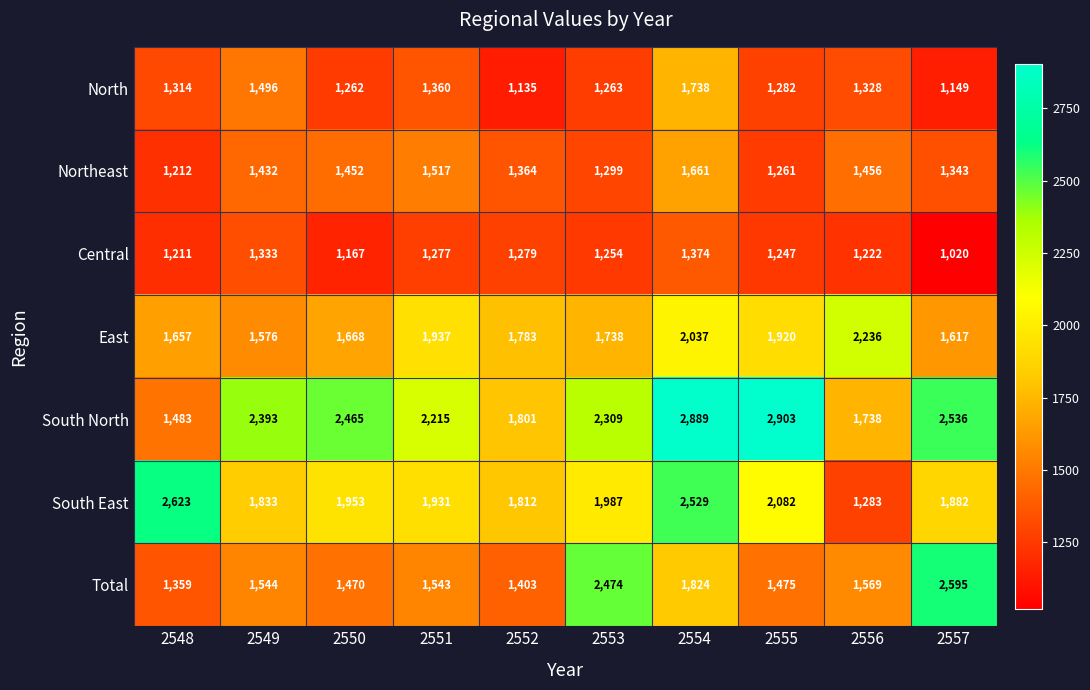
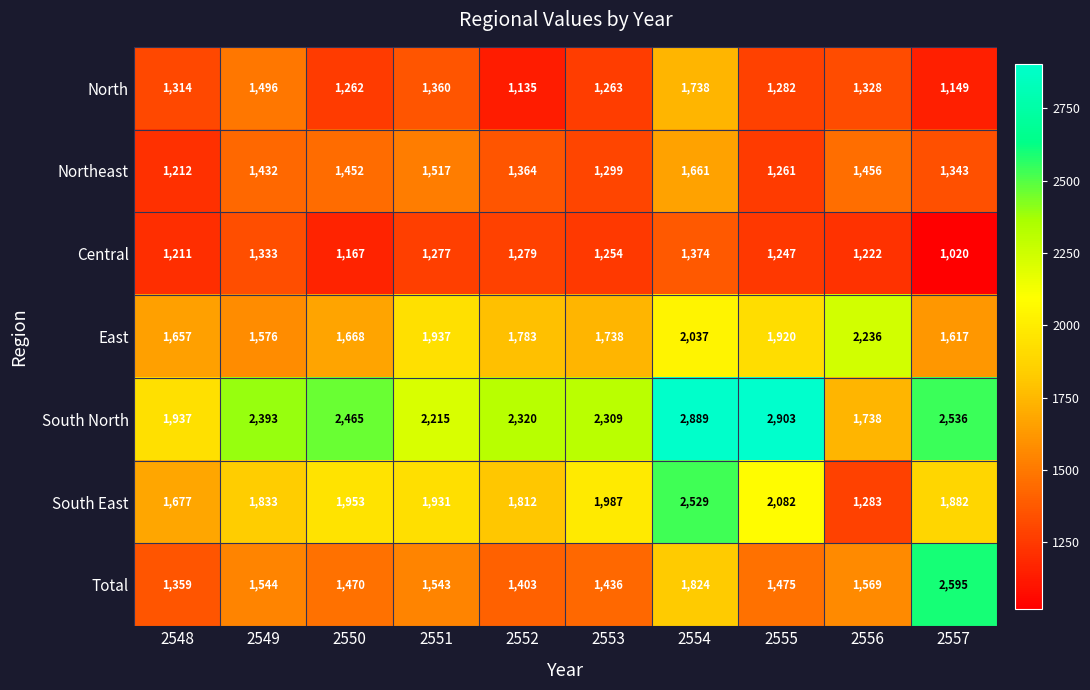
South North, 2548: 1,483 -> 1,937
South North, 2552: 1,801 -> 2,320
South East, 2548: 2,623 -> 1,677
Total, 2553: 2,474 -> 1,436
